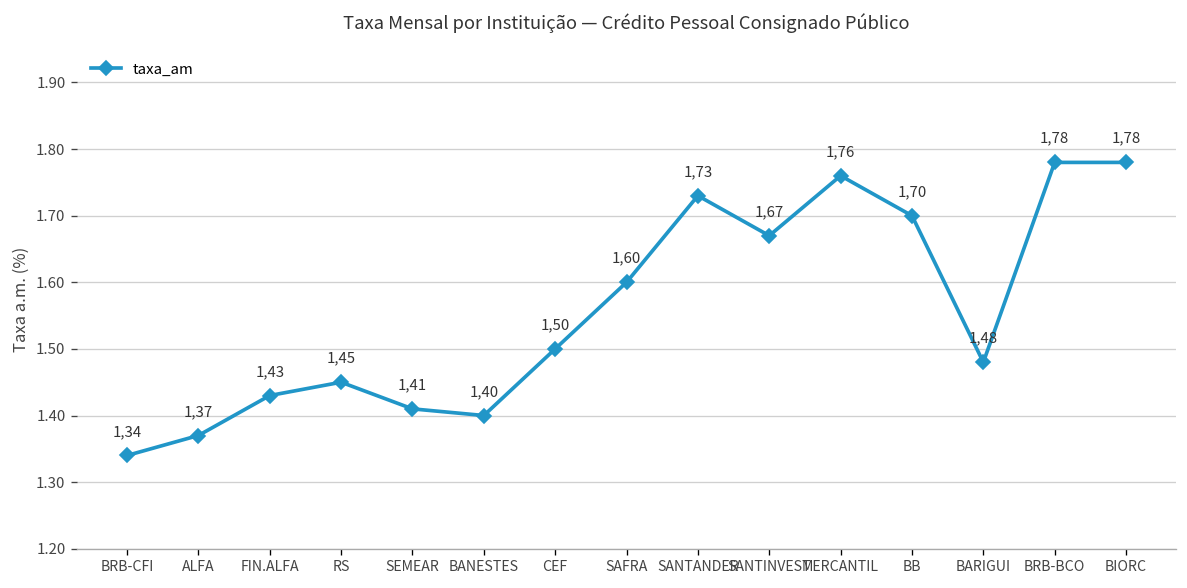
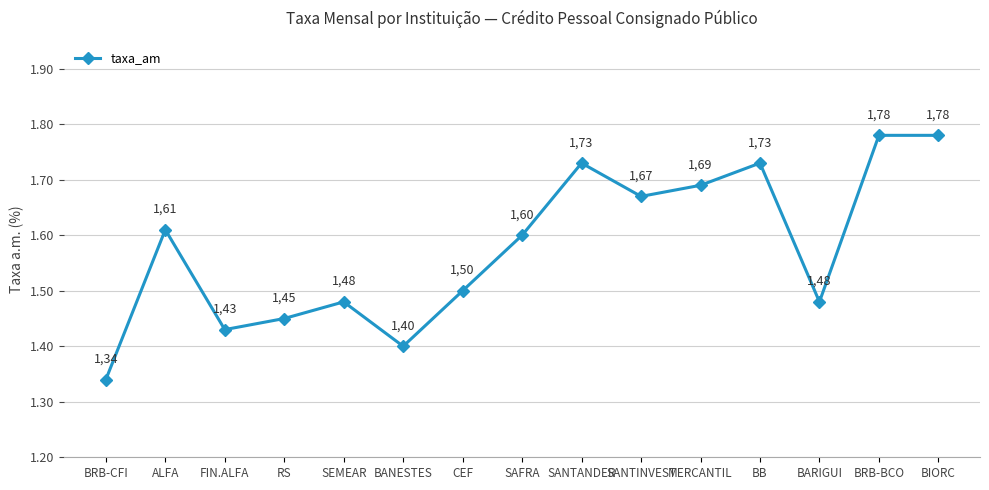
ALFA: 1,37 -> 1,61
SEMEAR: 1,41 -> 1,48
MERCANTIL: 1,76 -> 1,69
BB: 1,70 -> 1,73
